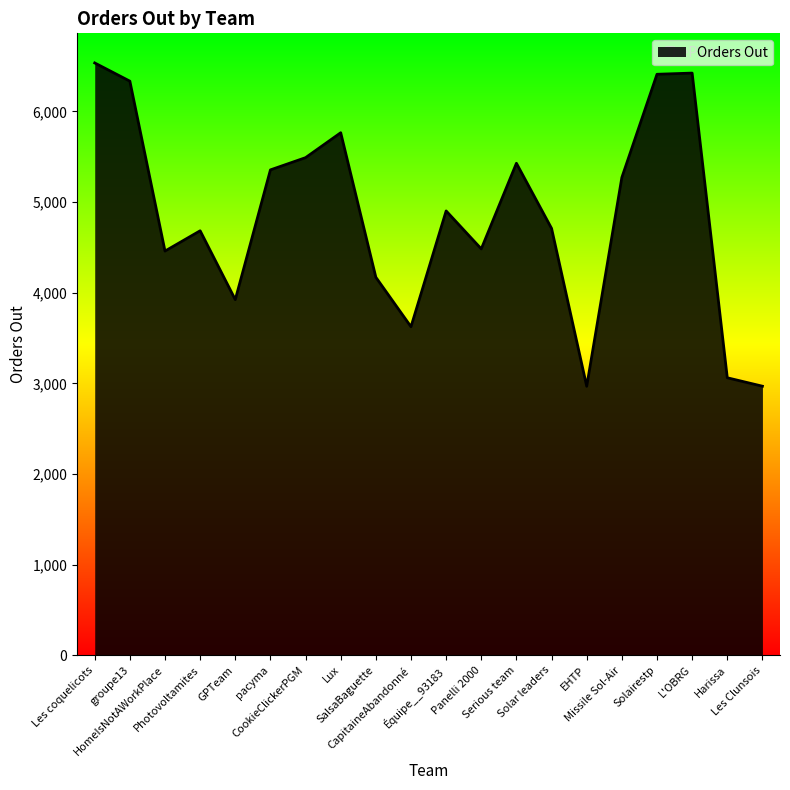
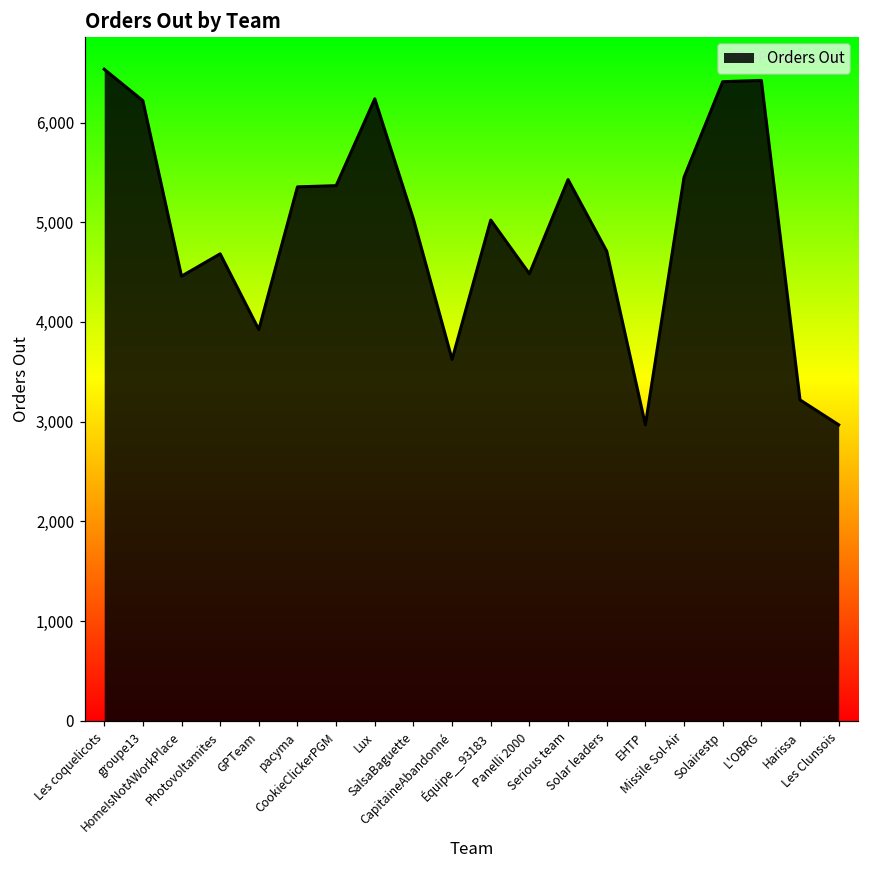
groupe13: 6,300 -> 6,200
CookieClickerPGM: 5,500 -> 5,400
Lux: 5,800 -> 6,200
SalsaBaguette: 4,200 -> 5,000
Équipe__93183: 4,900 -> 5,000
Missile Sol-Air: 5,300 -> 5,500
Harissa: 3,100 -> 3,200
